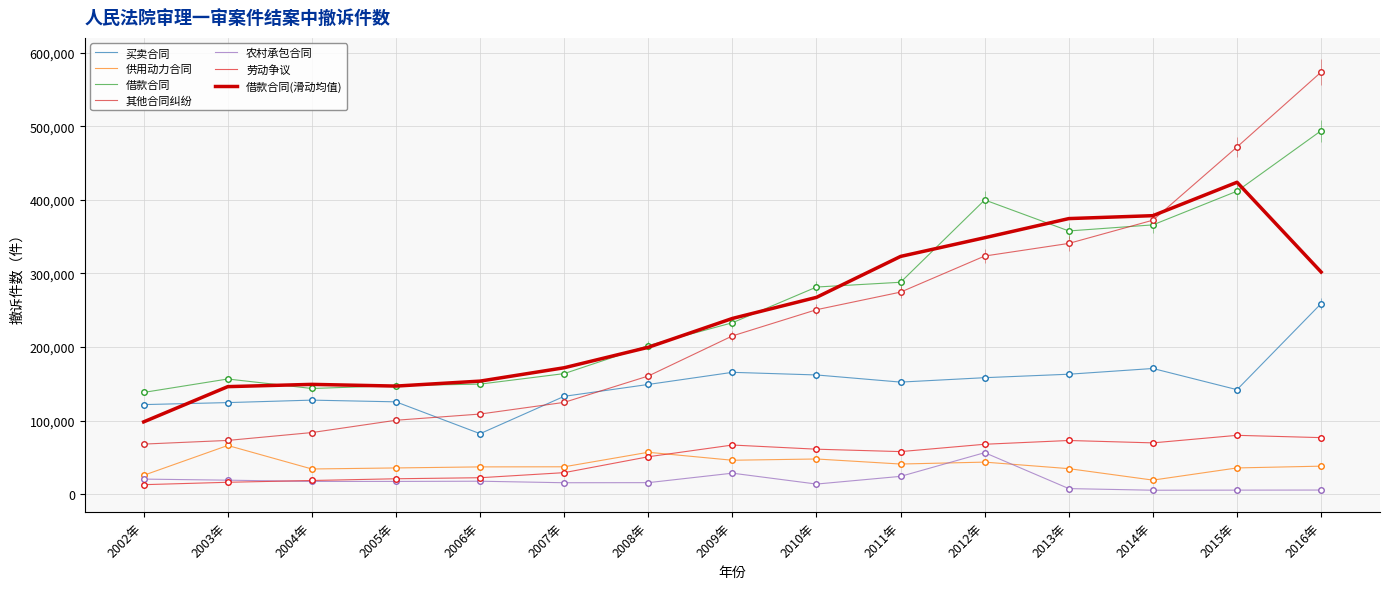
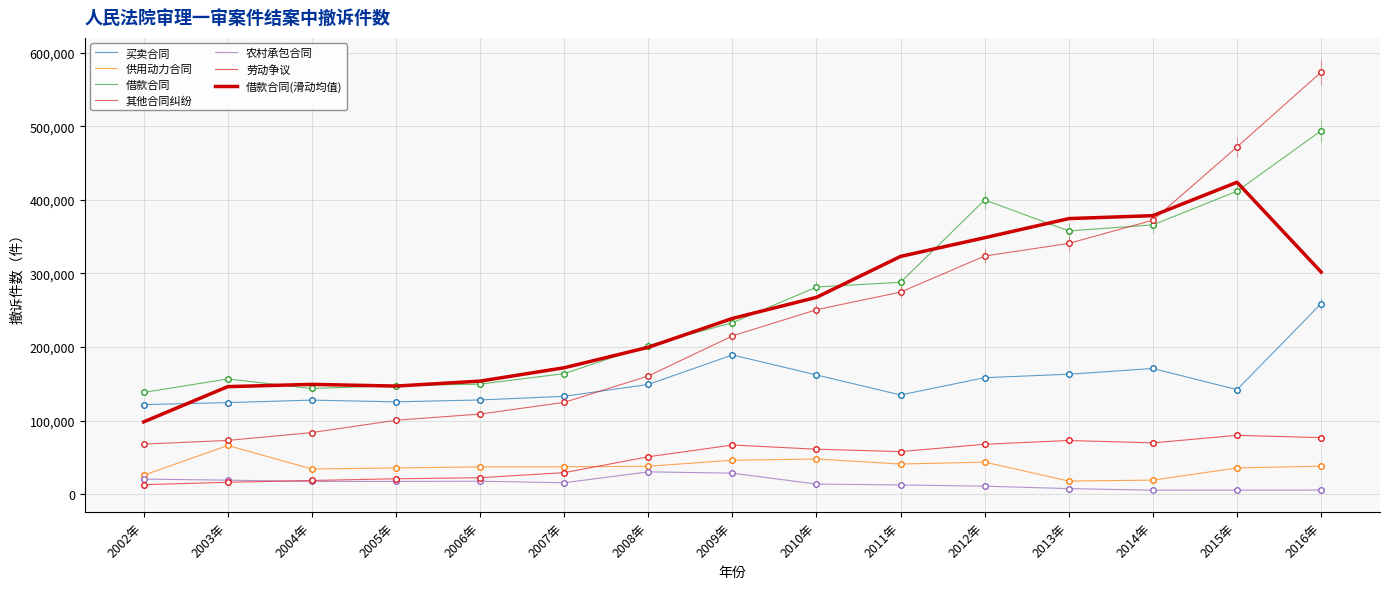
买卖合同, 2006年: 80,000 -> 130,000
供用动力合同, 2008年: 60,000 -> 40,000
农村承包合同, 2008年: 20,000 -> 30,000
买卖合同, 2009年: 170,000 -> 190,000
买卖合同, 2011年: 150,000 -> 130,000
农村承包合同, 2011年: 20,000 -> 10,000
农村承包合同, 2012年: 60,000 -> 10,000
供用动力合同, 2013年: 30,000 -> 20,000
